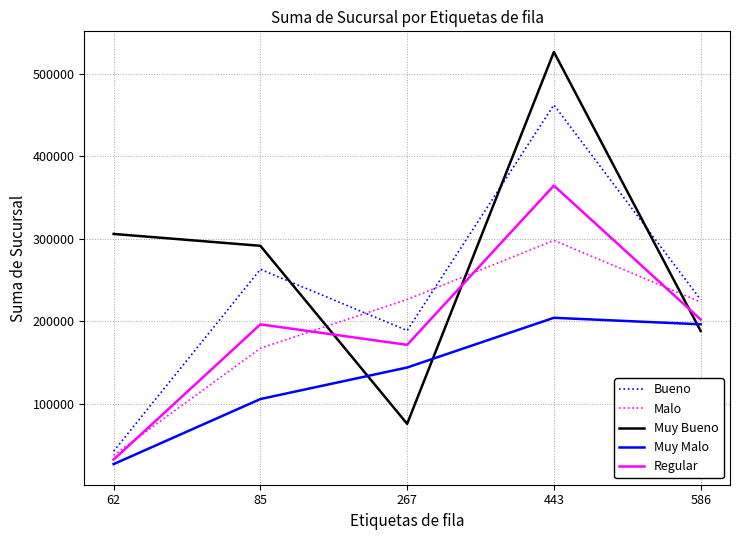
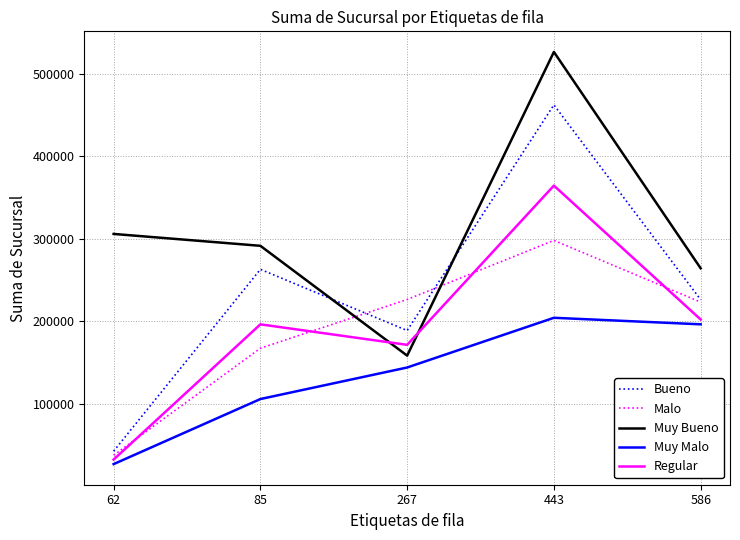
Muy Bueno, 267: 80000 -> 160000
Muy Bueno, 586: 190000 -> 260000
